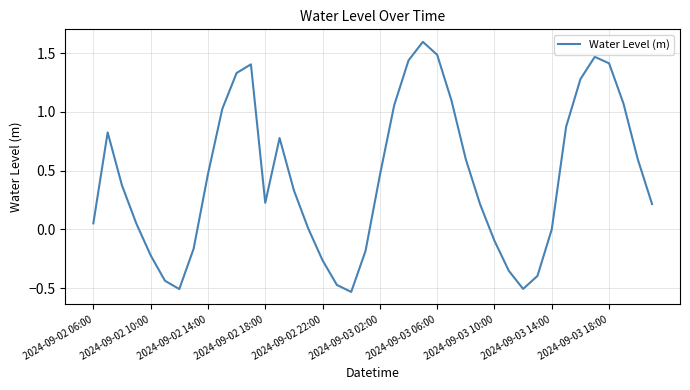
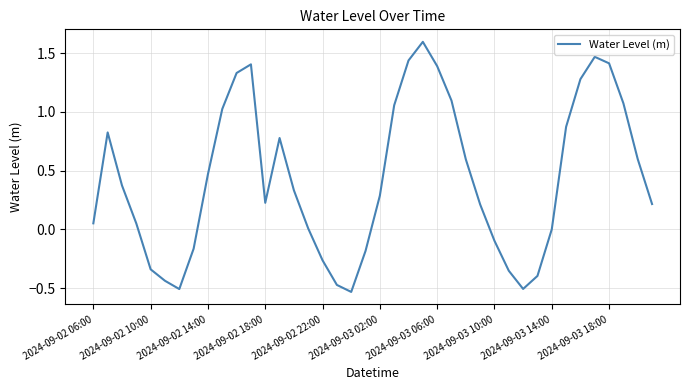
2024-09-02 10:00: -0.22 -> -0.34
2024-09-03 02:00: 0.46 -> 0.29
2024-09-03 06:00: 1.49 -> 1.39
